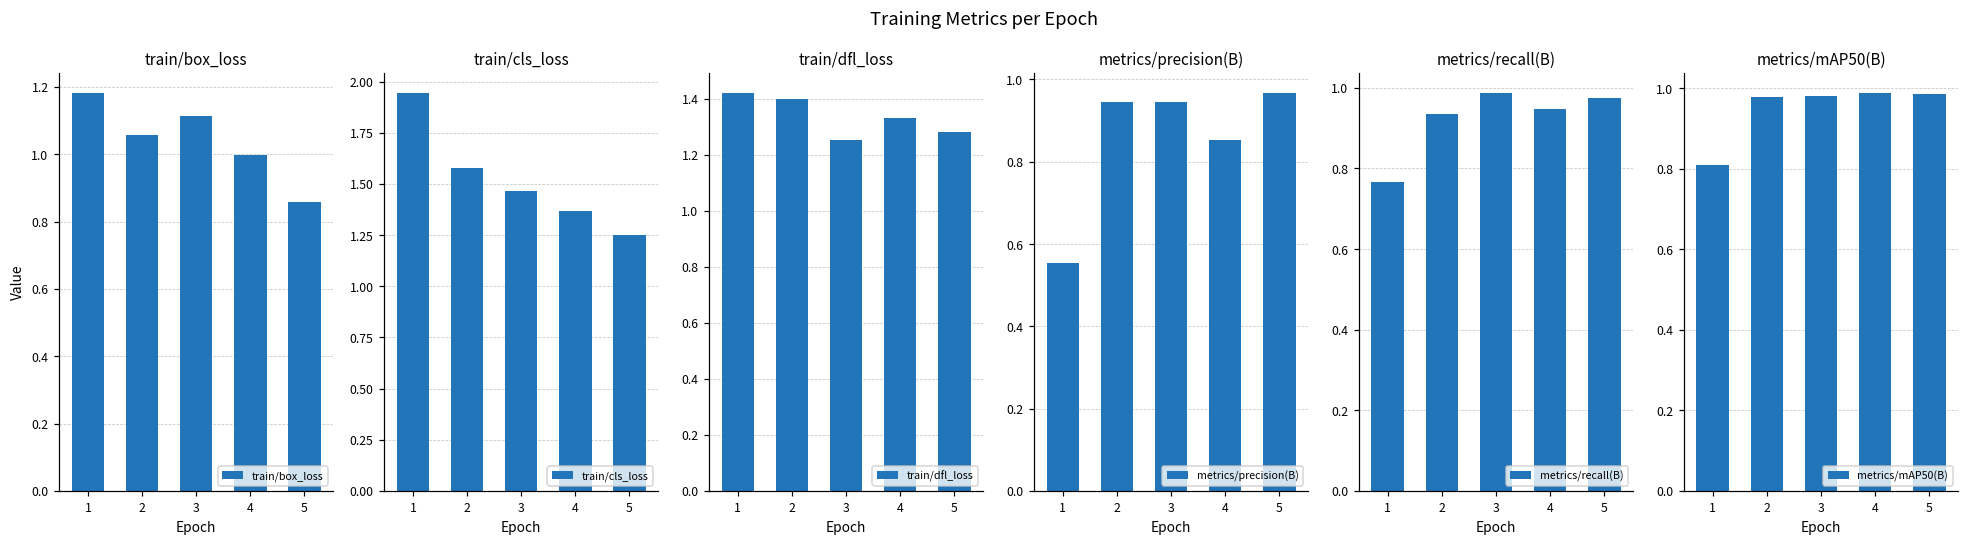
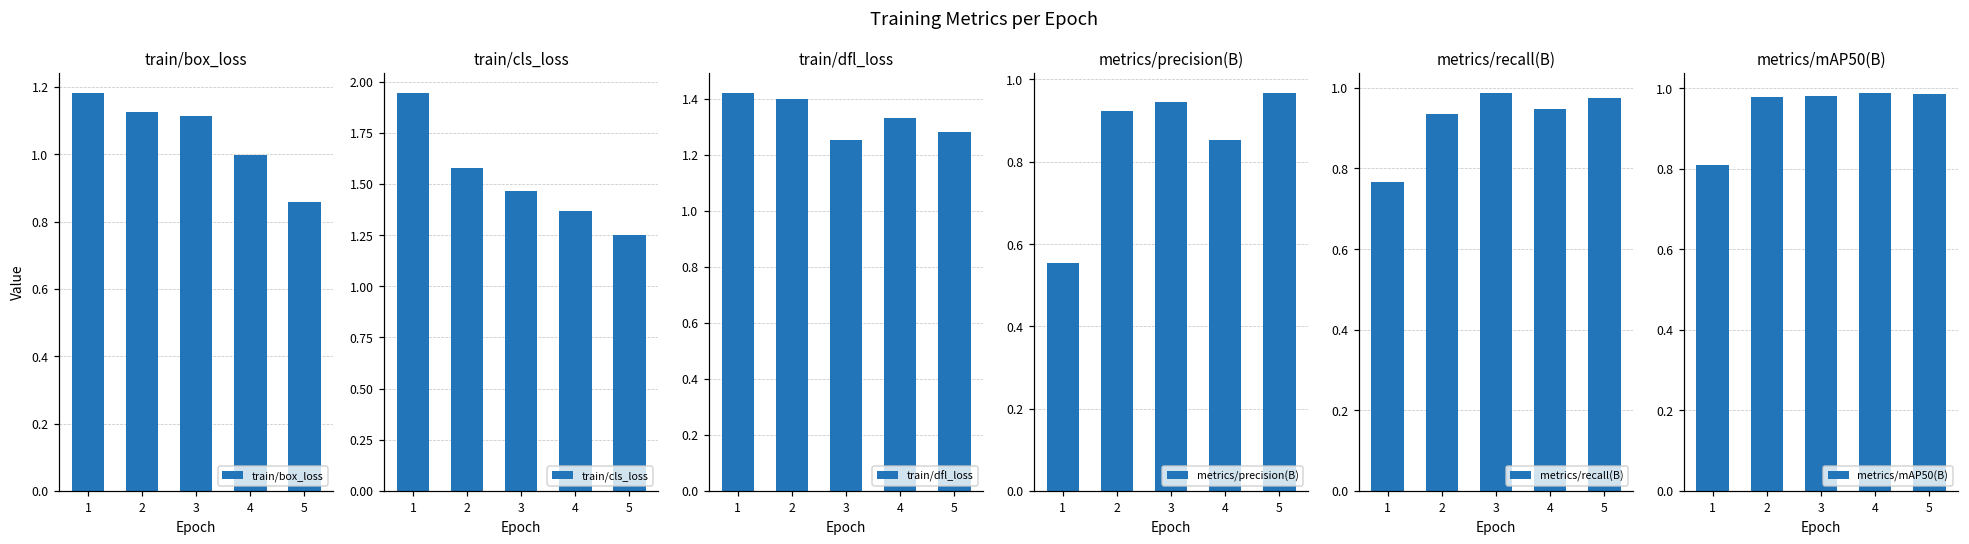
train/box_loss, 2: 1.06 -> 1.12
metrics/precision(B), 2: 0.94 -> 0.92
